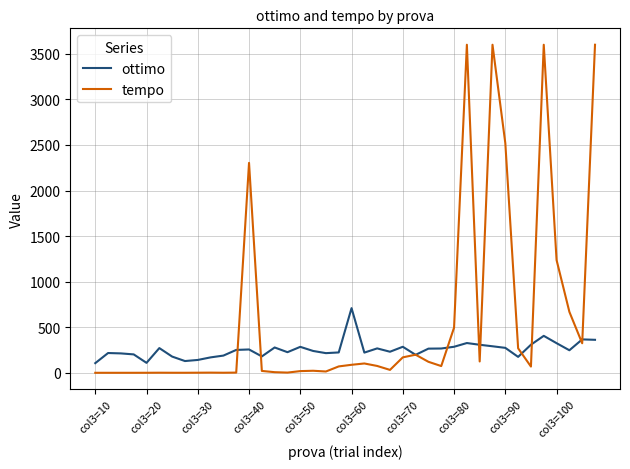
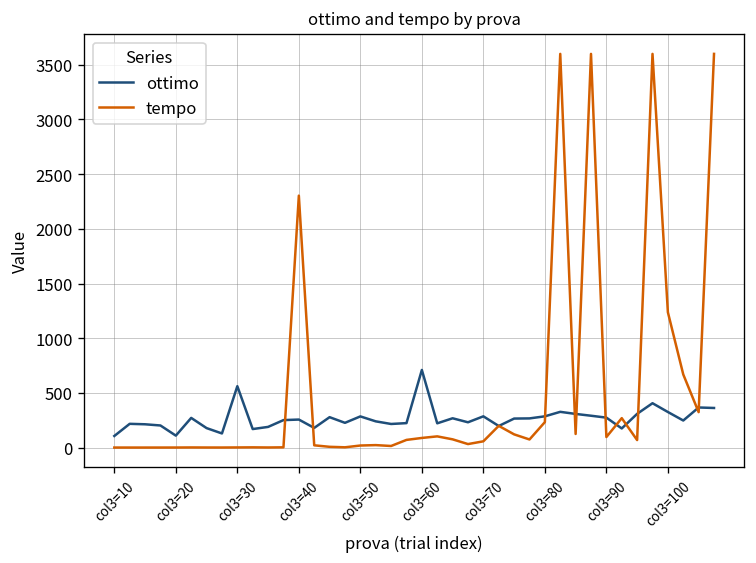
ottimo, col3=30: 100 -> 600
tempo, col3=70: 200 -> 100
tempo, col3=80: 500 -> 200
tempo, col3=90: 2500 -> 100
